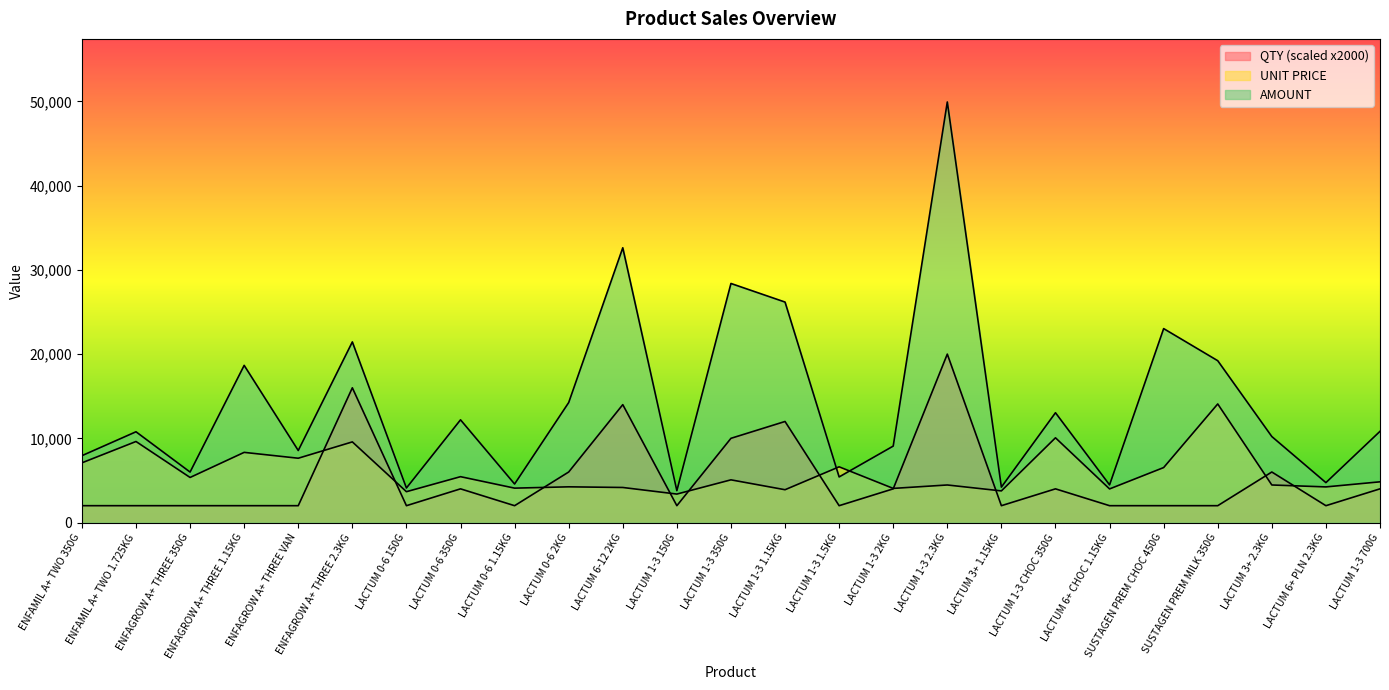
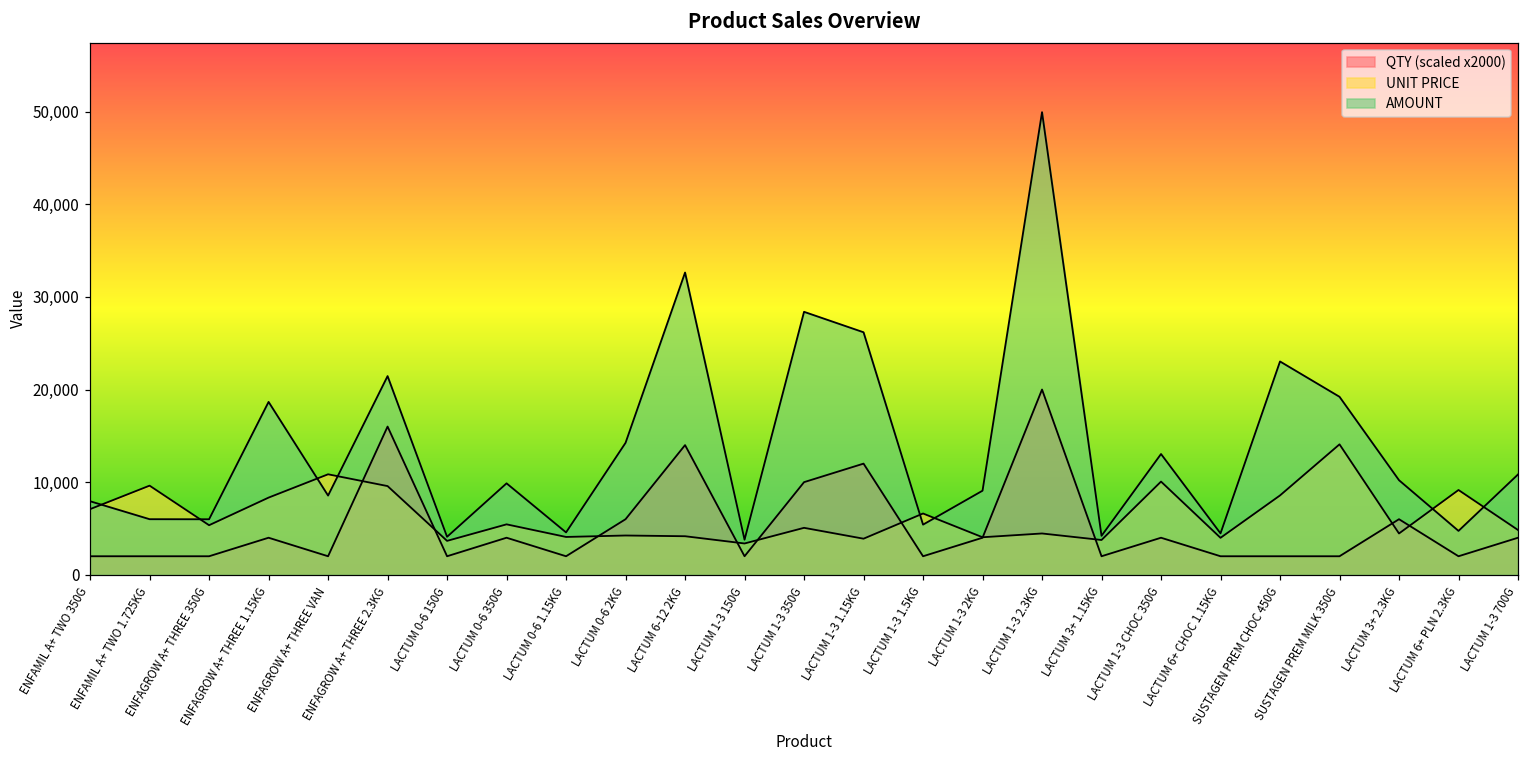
AMOUNT, ENFAMIL A+ TWO 1.725KG: 11,000 -> 6,000
QTY (scaled x2000), ENFAGROW A+ THREE 1.15KG: 2,000 -> 4,000
UNIT PRICE, ENFAGROW A+ THREE VAN: 8,000 -> 11,000
AMOUNT, LACTUM 0-6 350G: 12,000 -> 10,000
UNIT PRICE, SUSTAGEN PREM CHOC 450G: 7,000 -> 9,000
UNIT PRICE, LACTUM 6+ PLN 2.3KG: 4,000 -> 9,000
